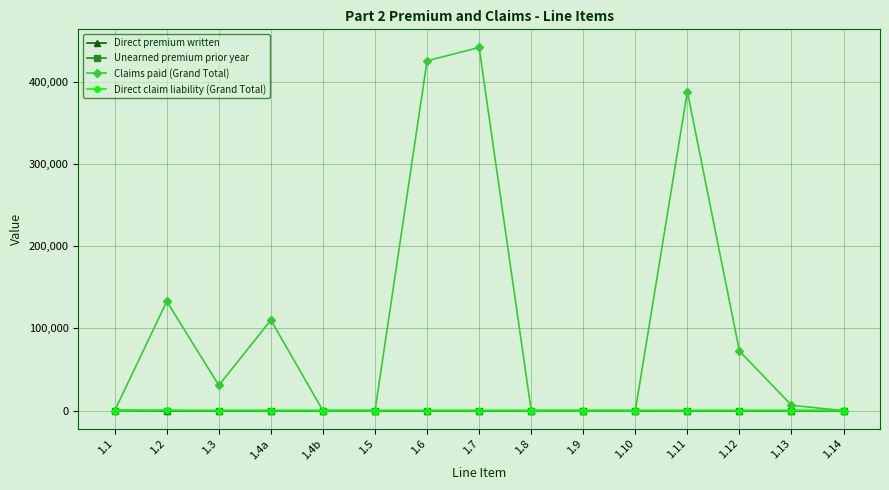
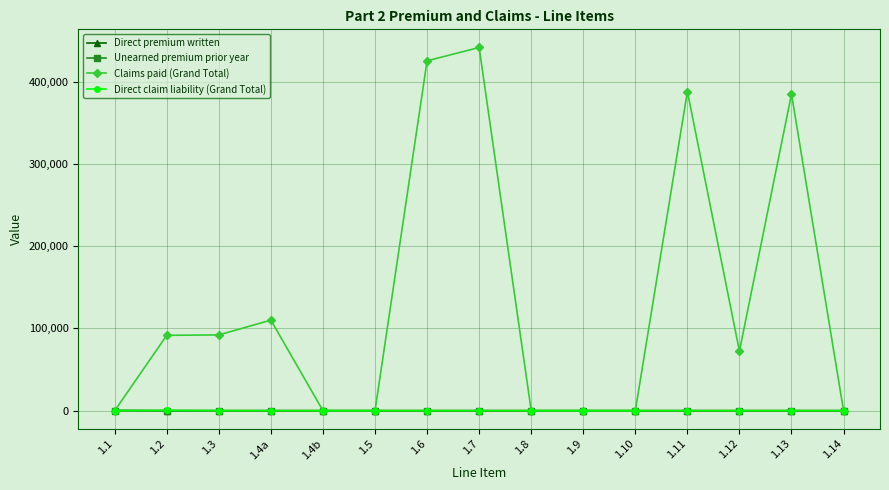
Claims paid (Grand Total), 1.2: 130,000 -> 90,000
Claims paid (Grand Total), 1.3: 30,000 -> 90,000
Claims paid (Grand Total), 1.13: 10,000 -> 380,000
